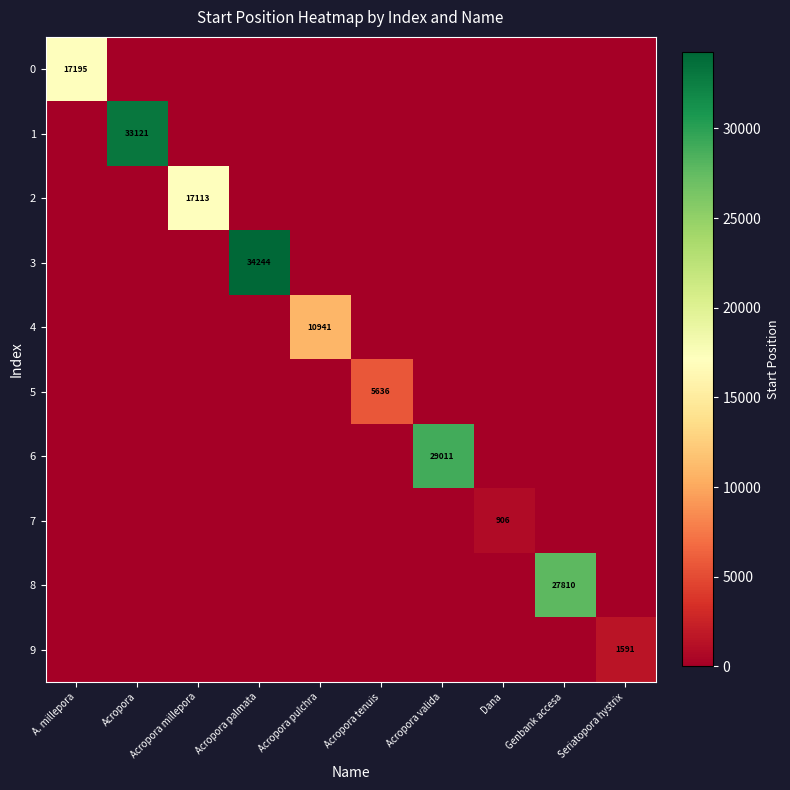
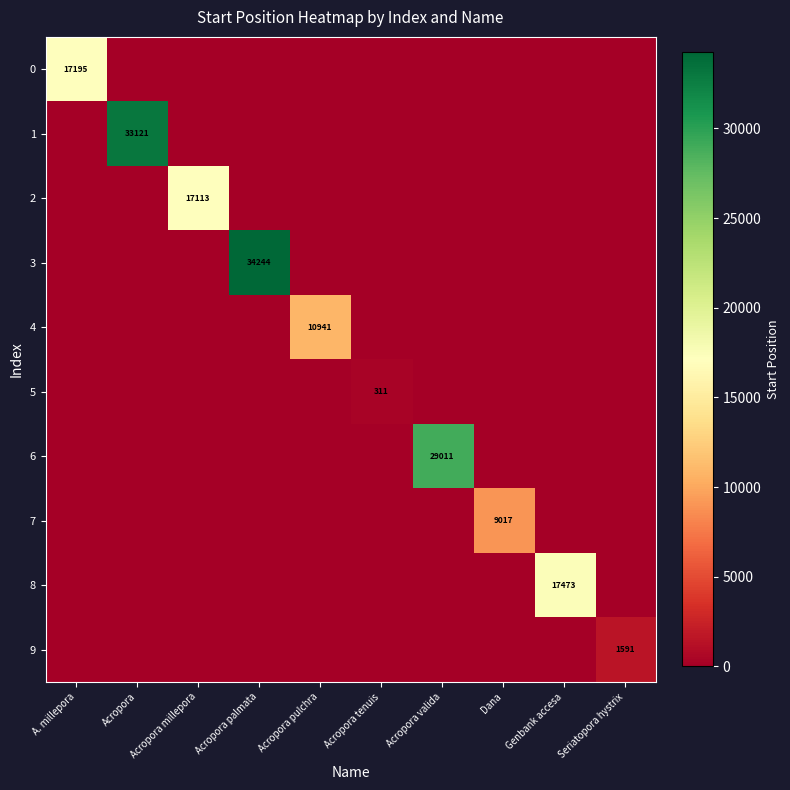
5, Acropora tenuis: 5636 -> 311
7, Dana: 906 -> 9017
8, Genbank accesa: 27810 -> 17473
